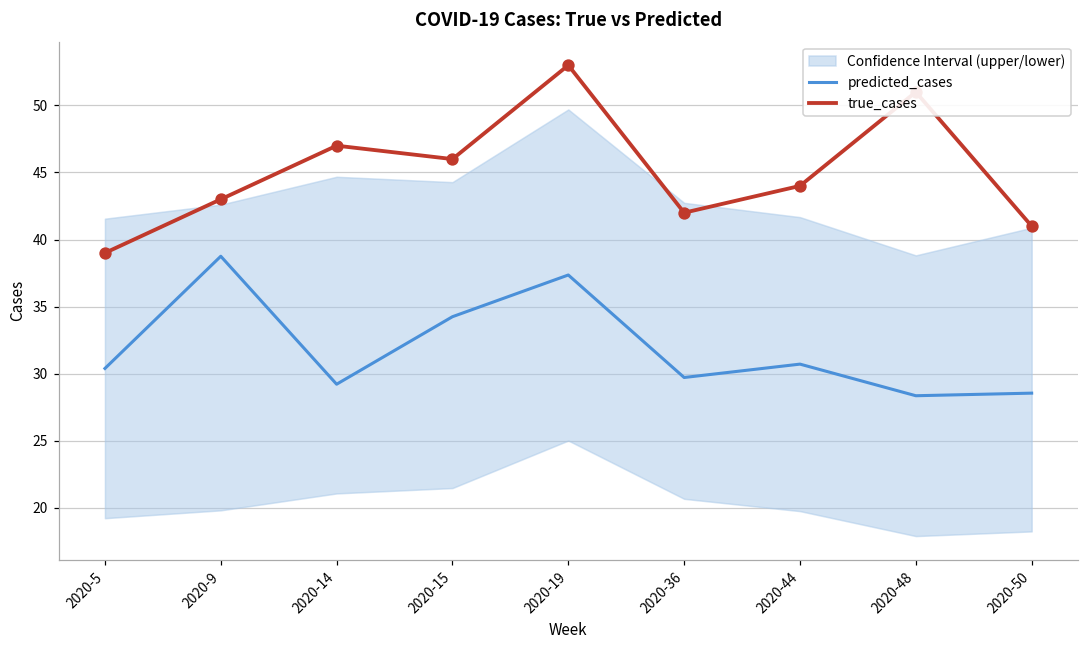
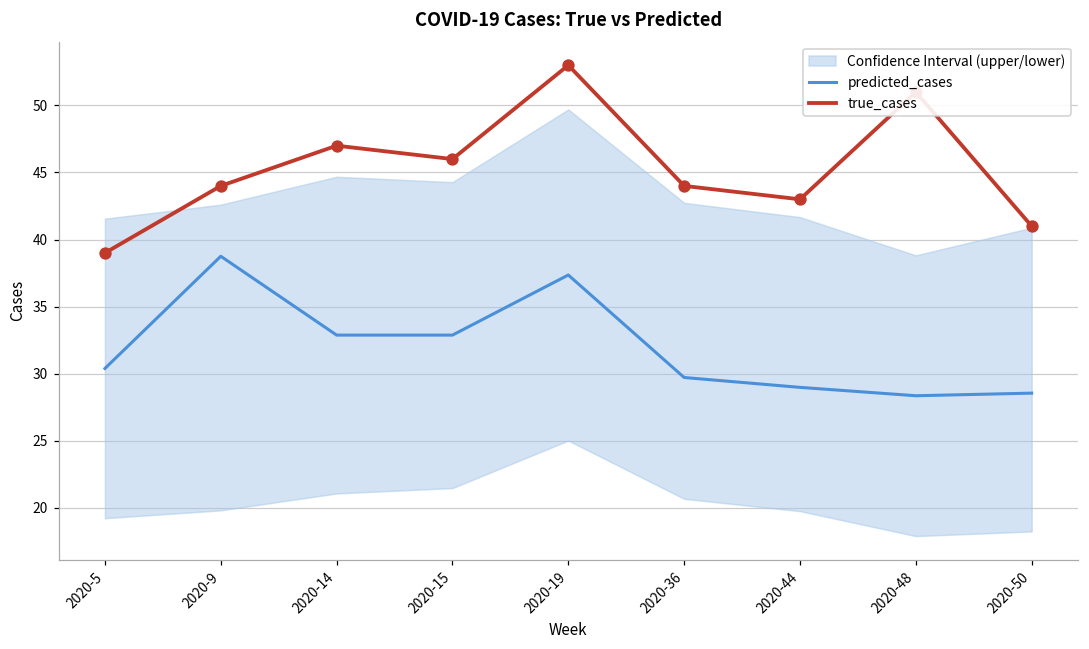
true_cases, 2020-9: 43 -> 44
predicted_cases, 2020-14: 29.2 -> 32.9
predicted_cases, 2020-15: 34.2 -> 32.9
true_cases, 2020-36: 42 -> 44
predicted_cases, 2020-44: 30.7 -> 29.0
true_cases, 2020-44: 44 -> 43
